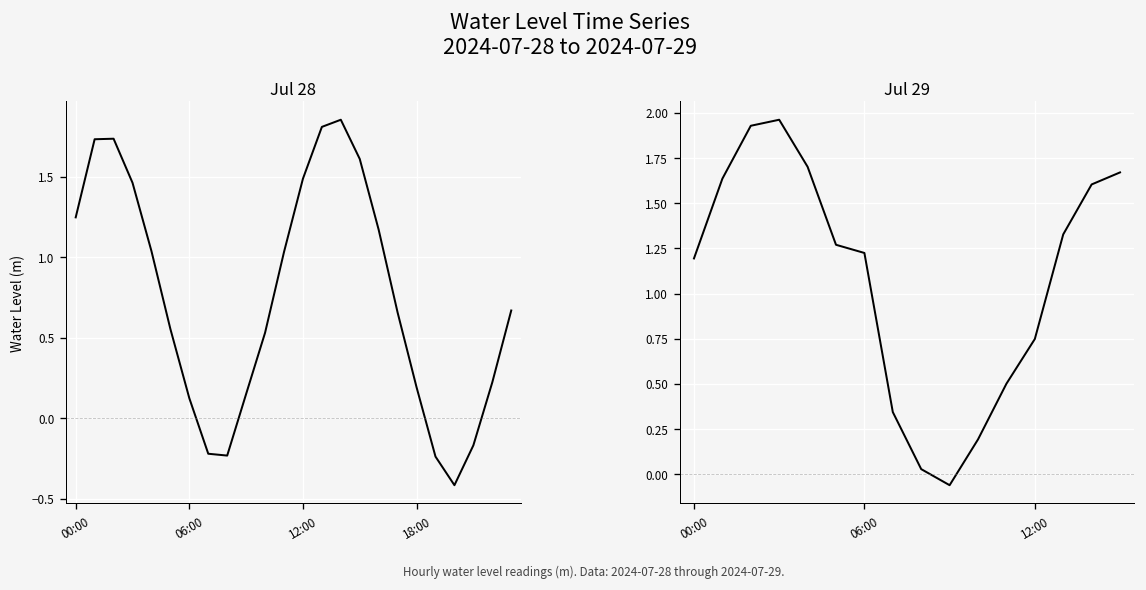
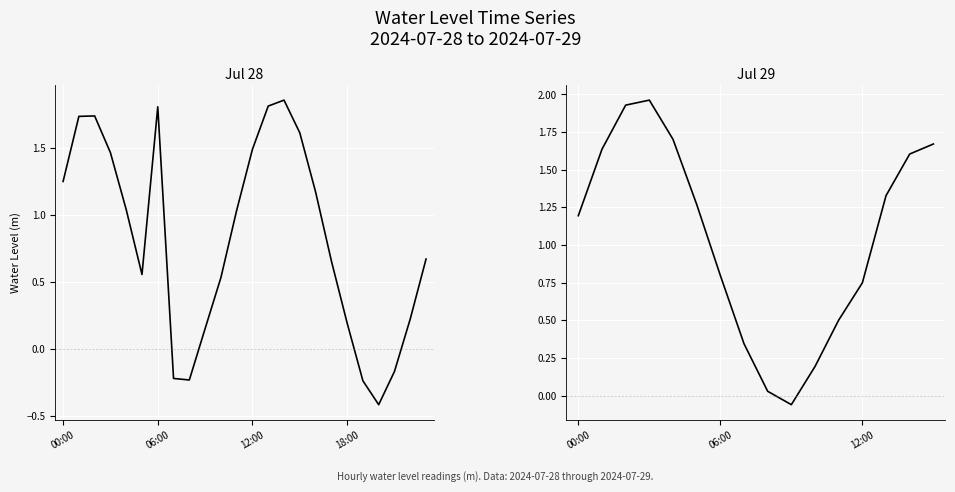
Jul 28, 06:00: 0.13 -> 1.80
Jul 29, 06:00: 1.22 -> 0.80
